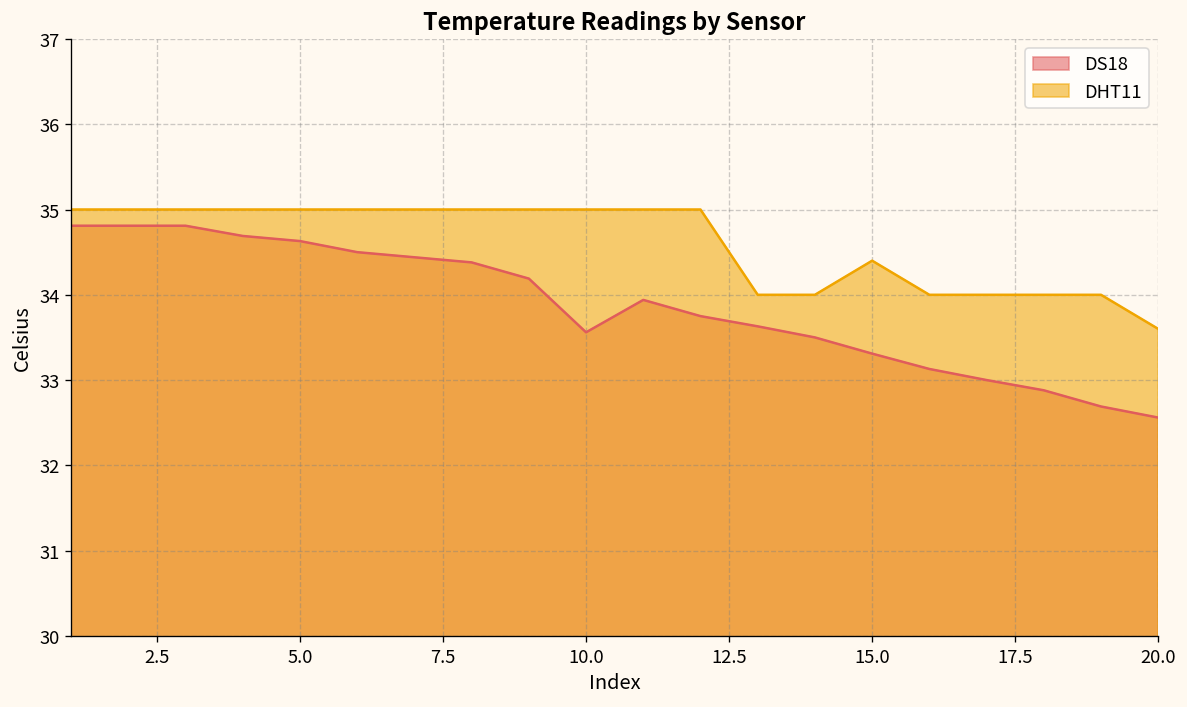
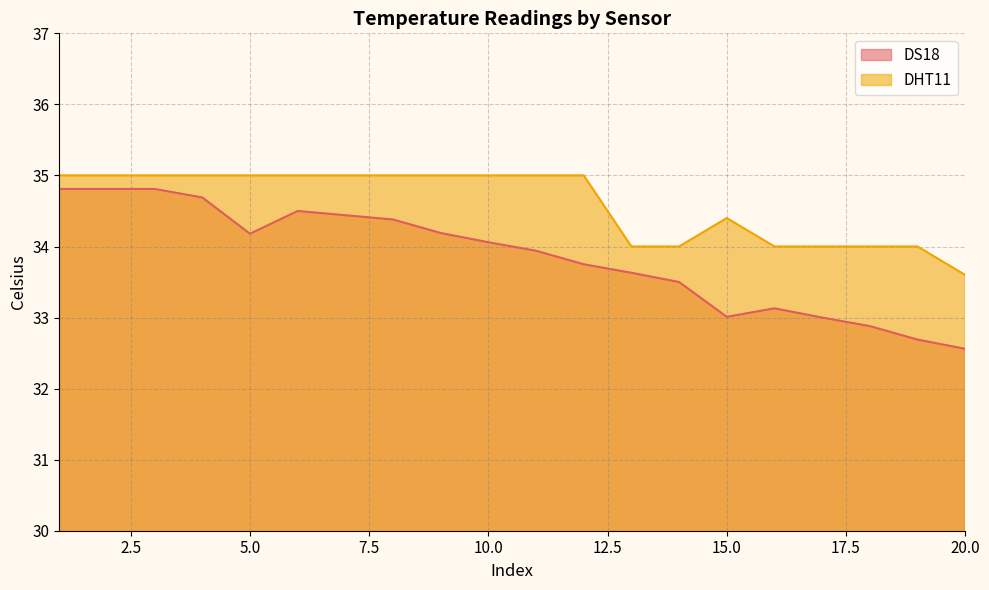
DS18, 5.0: 34.6 -> 34.2
DS18, 10.0: 33.6 -> 34.1
DS18, 15.0: 33.3 -> 33.0
